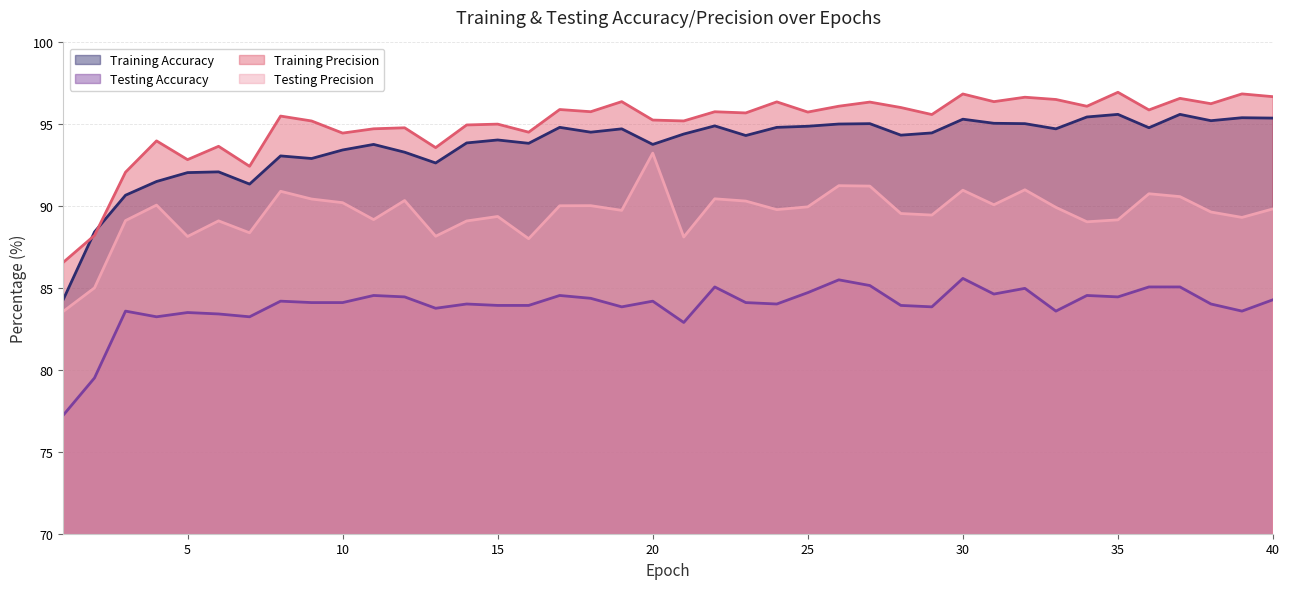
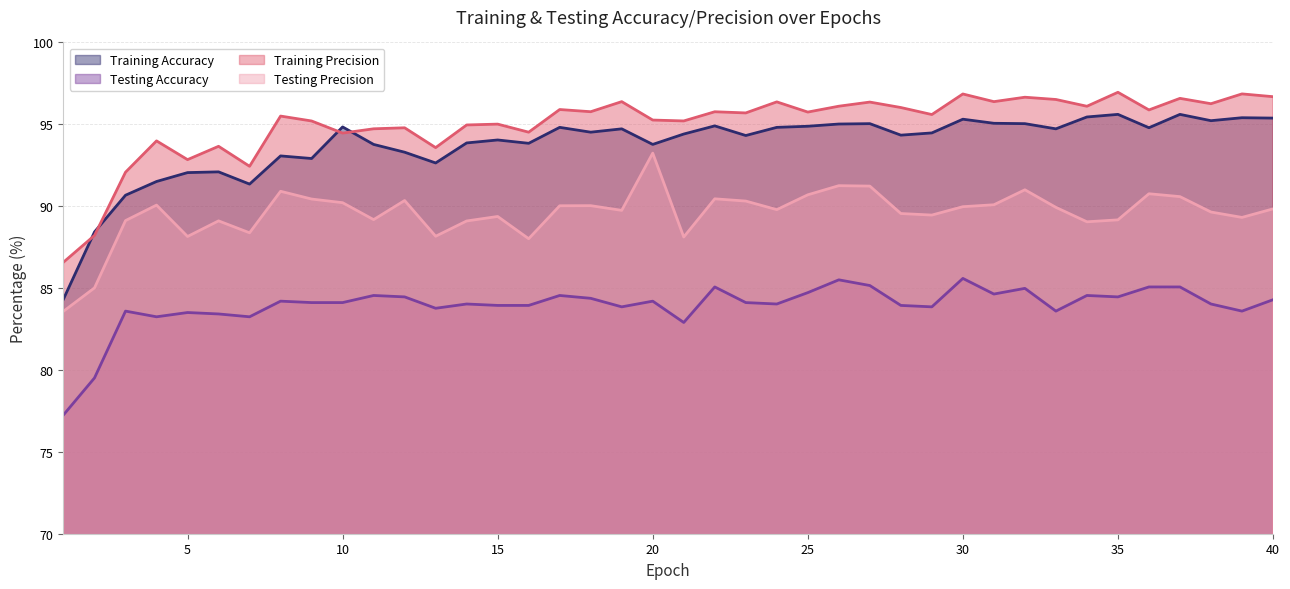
Training Accuracy, 10: 93.4 -> 94.8
Testing Precision, 25: 90.0 -> 90.7
Testing Precision, 30: 91.0 -> 90.0
